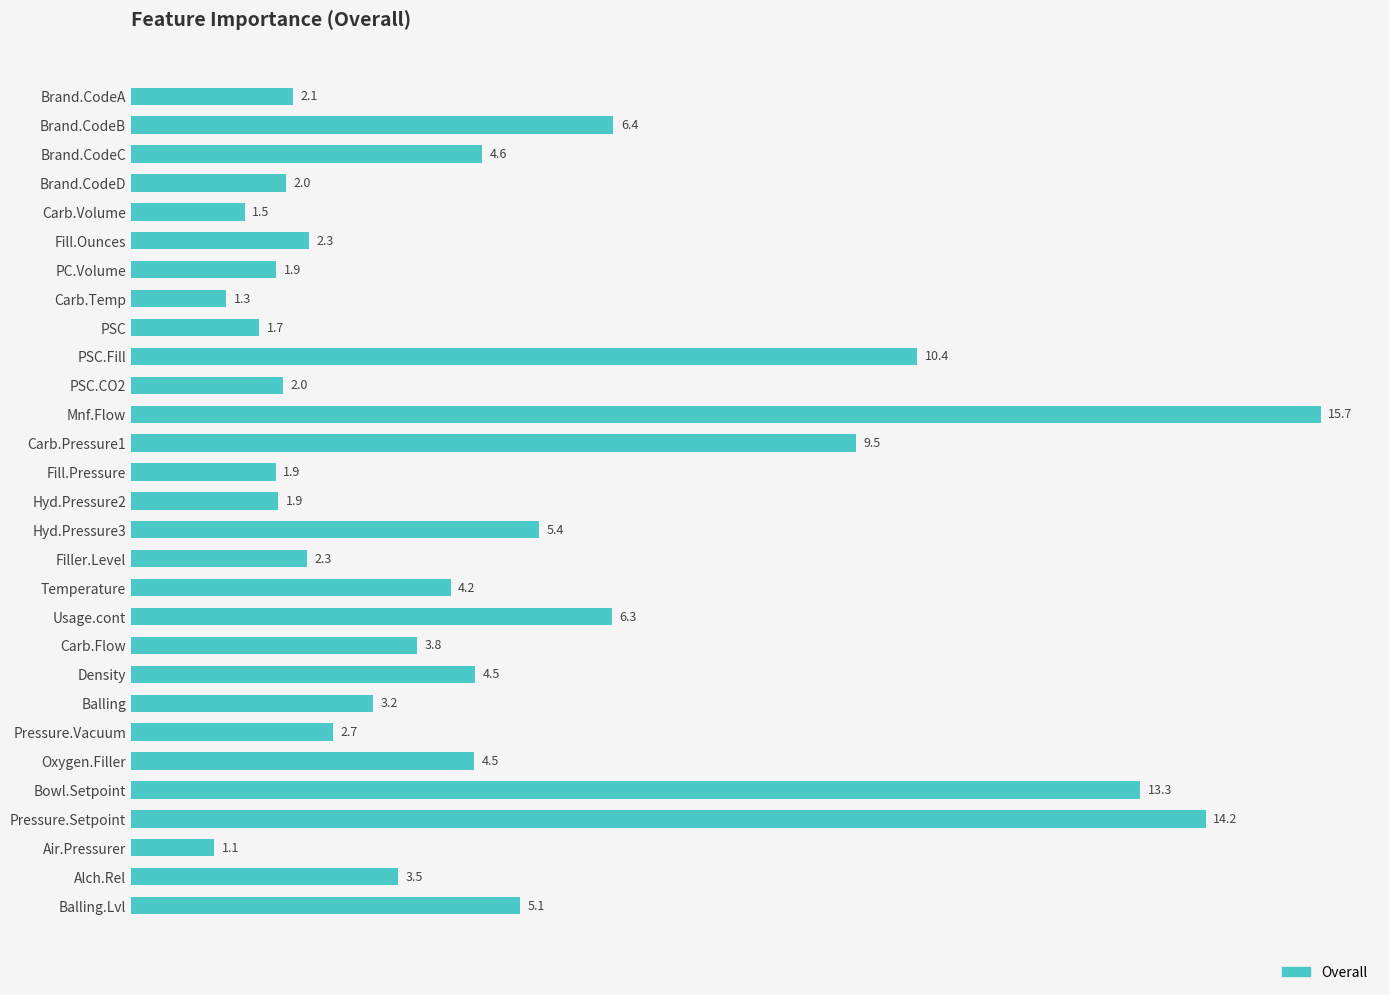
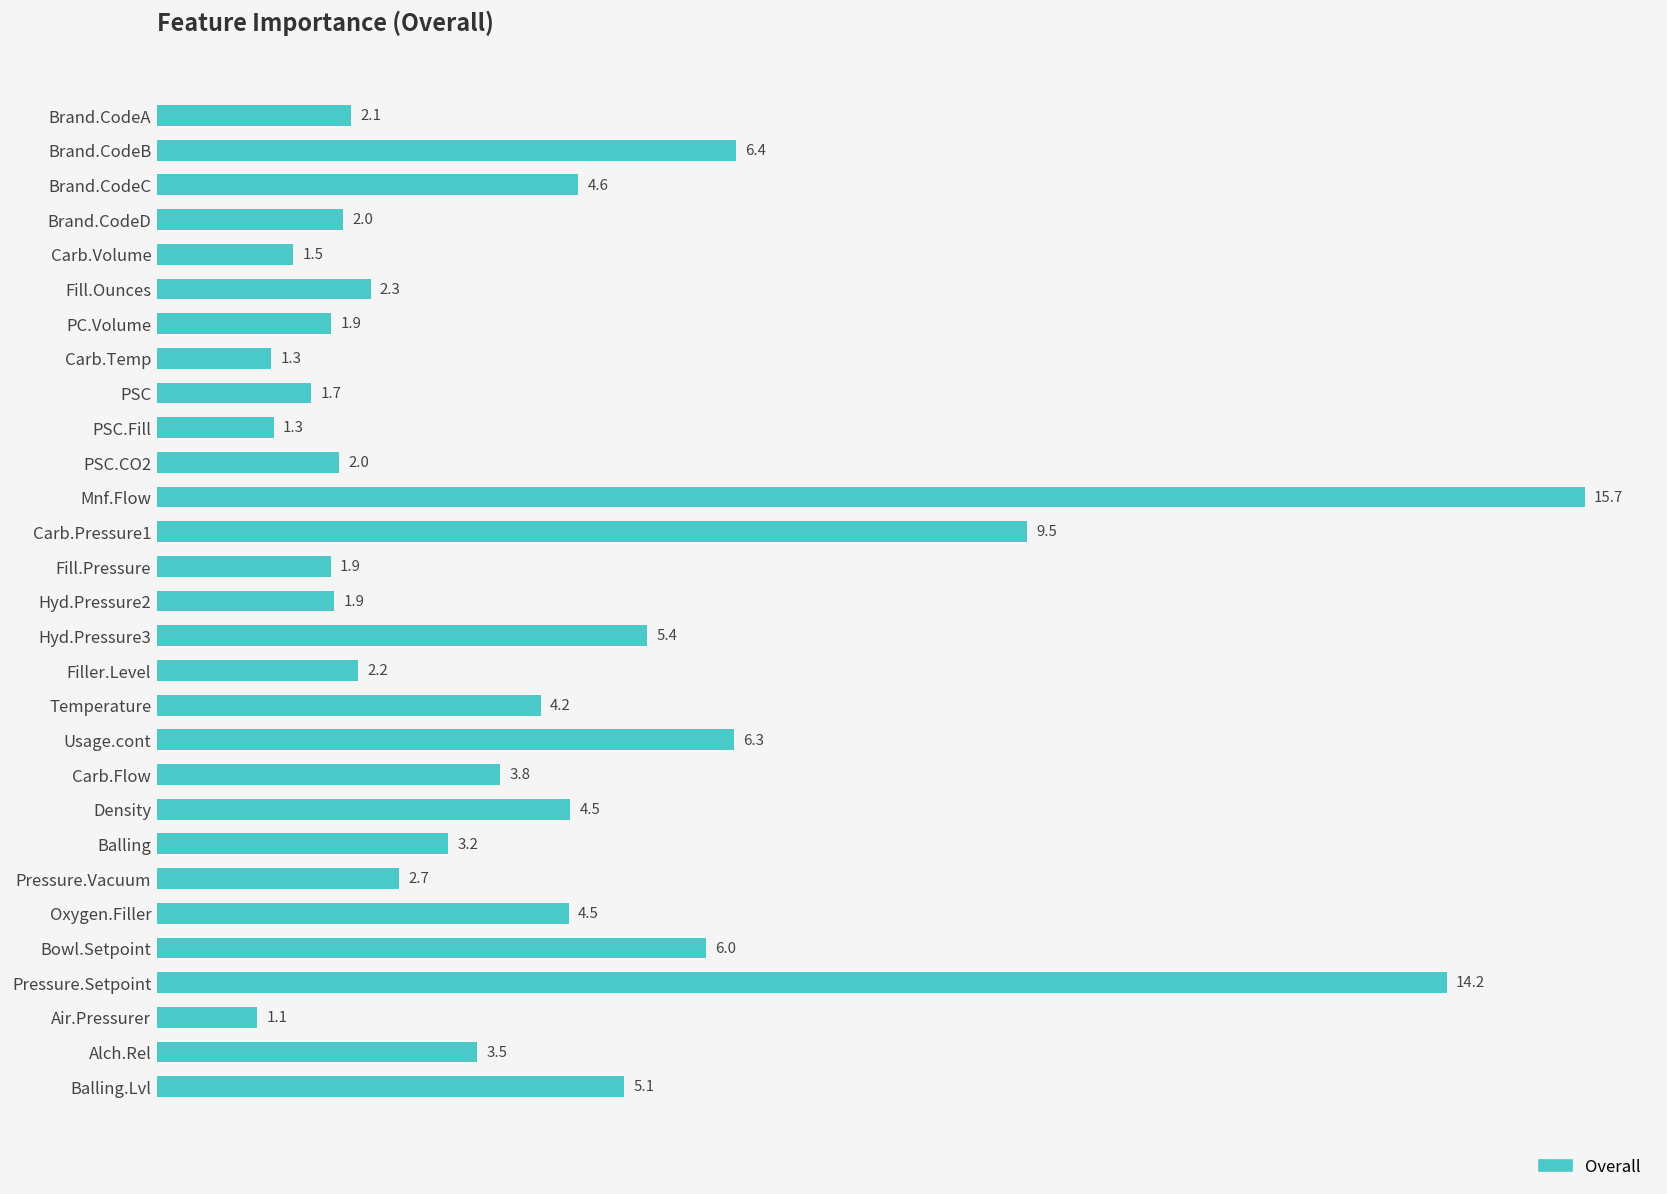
PSC.Fill: 10.4 -> 1.3
Filler.Level: 2.3 -> 2.2
Bowl.Setpoint: 13.3 -> 6.0
